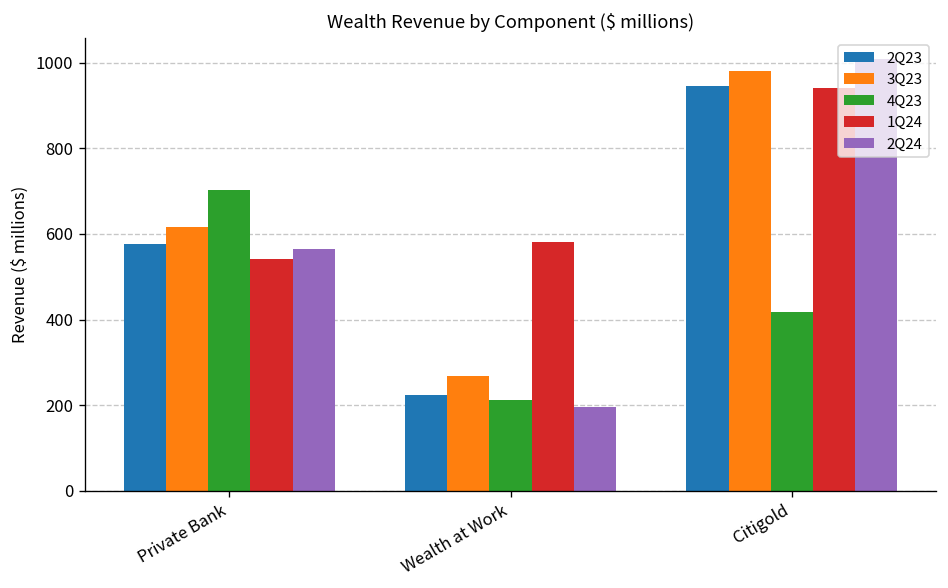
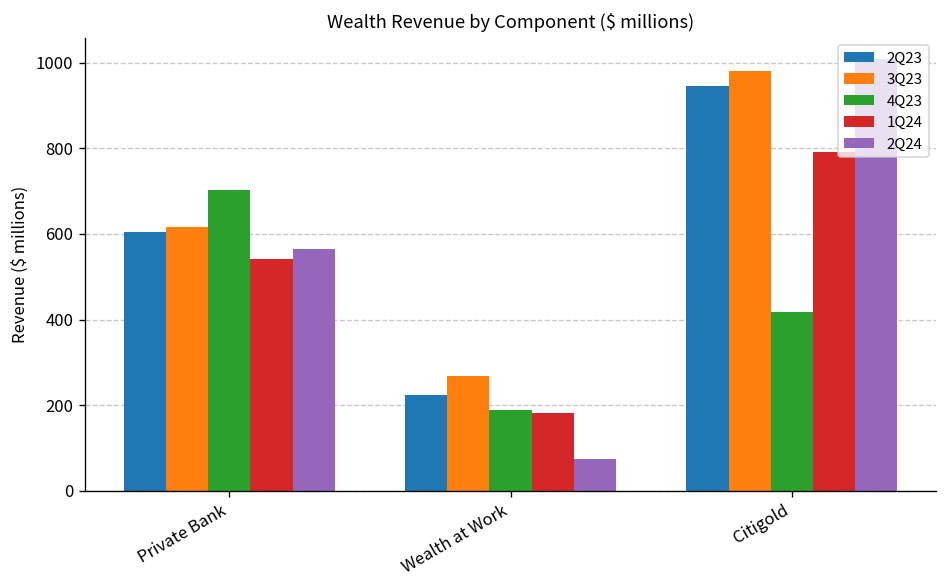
2Q23, Private Bank: 580 -> 610
4Q23, Wealth at Work: 210 -> 190
1Q24, Wealth at Work: 580 -> 180
2Q24, Wealth at Work: 200 -> 80
1Q24, Citigold: 940 -> 790
